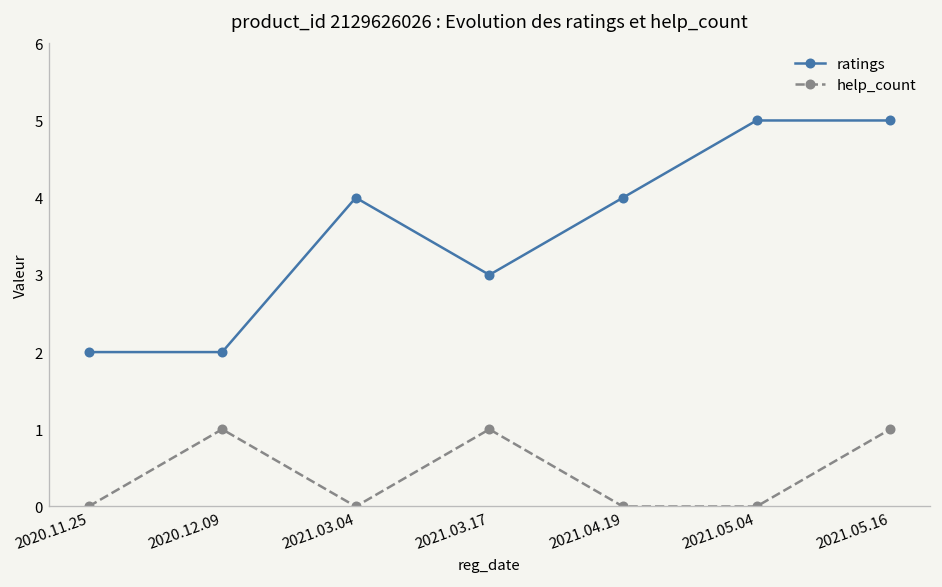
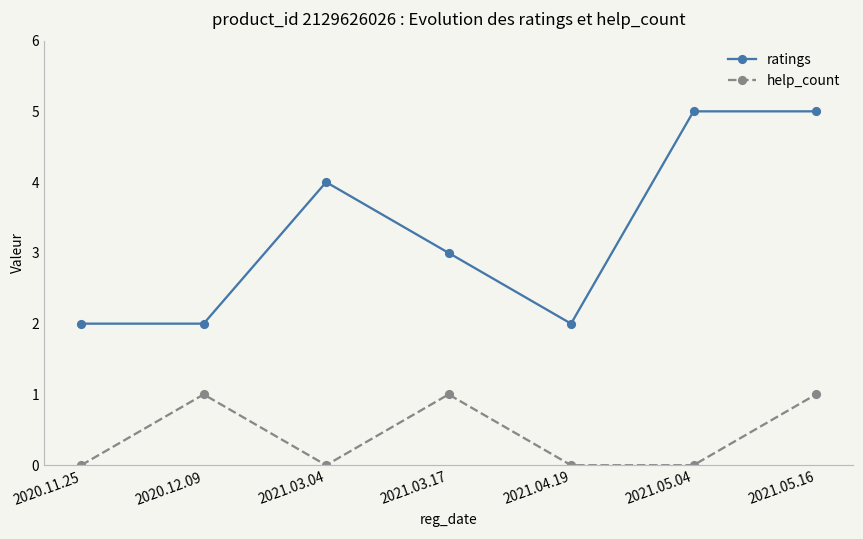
ratings, 2021.04.19: 4 -> 2
